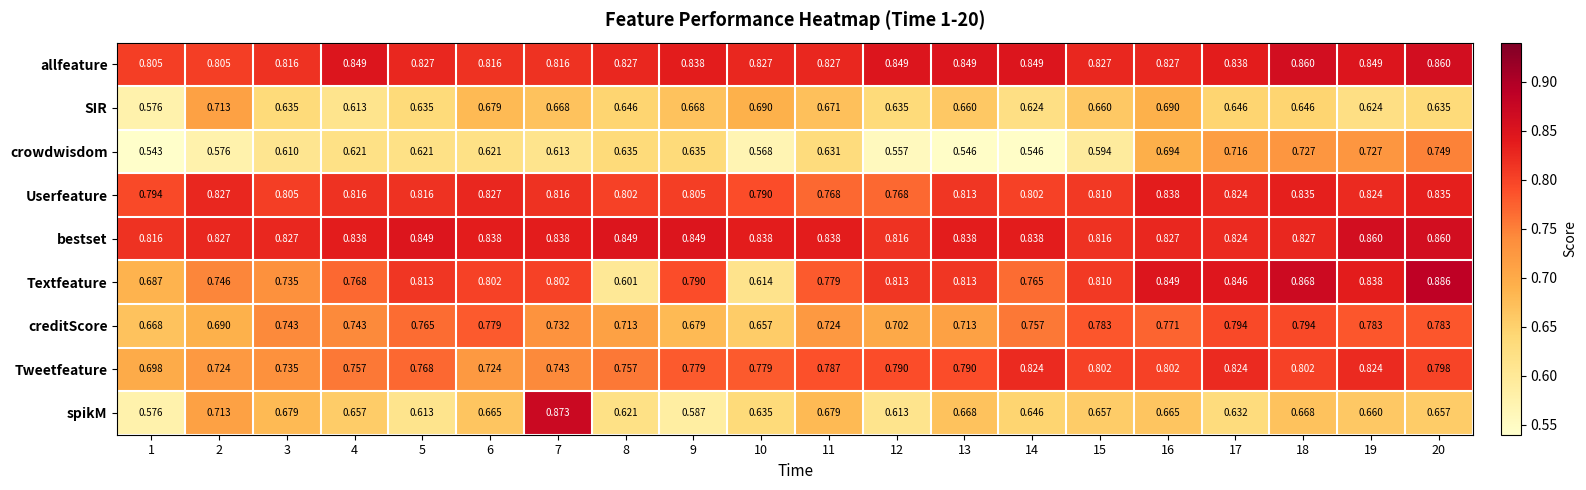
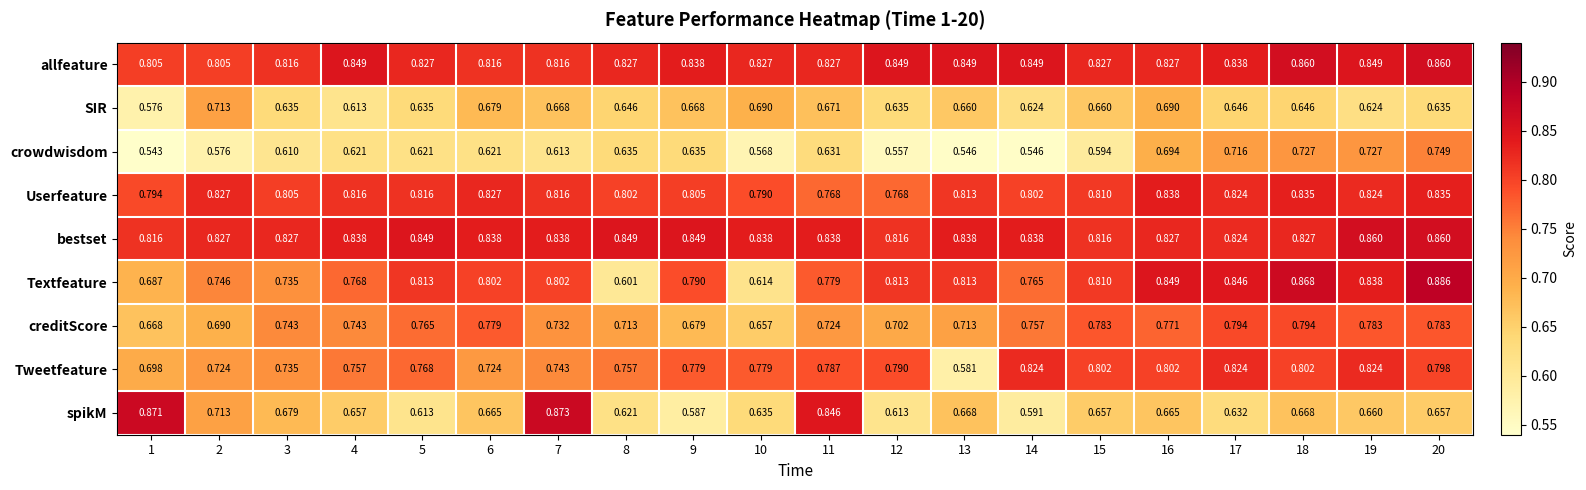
Tweetfeature, 13: 0.790 -> 0.581
spikM, 1: 0.576 -> 0.871
spikM, 11: 0.679 -> 0.846
spikM, 14: 0.646 -> 0.591
